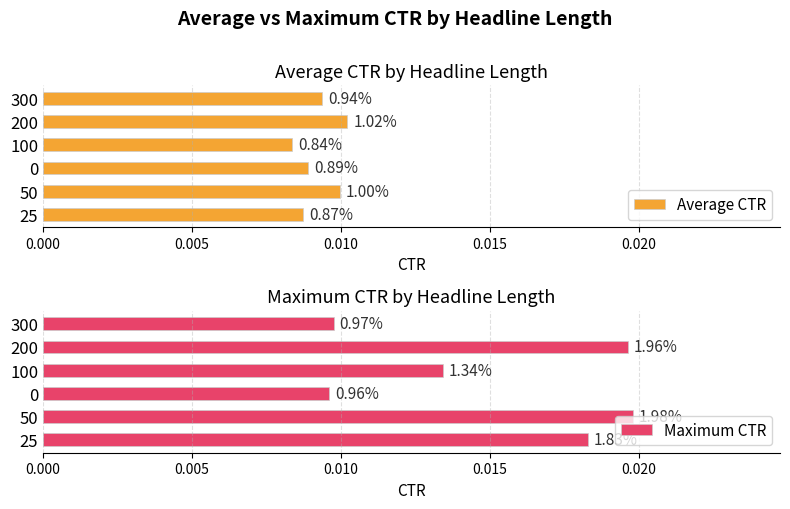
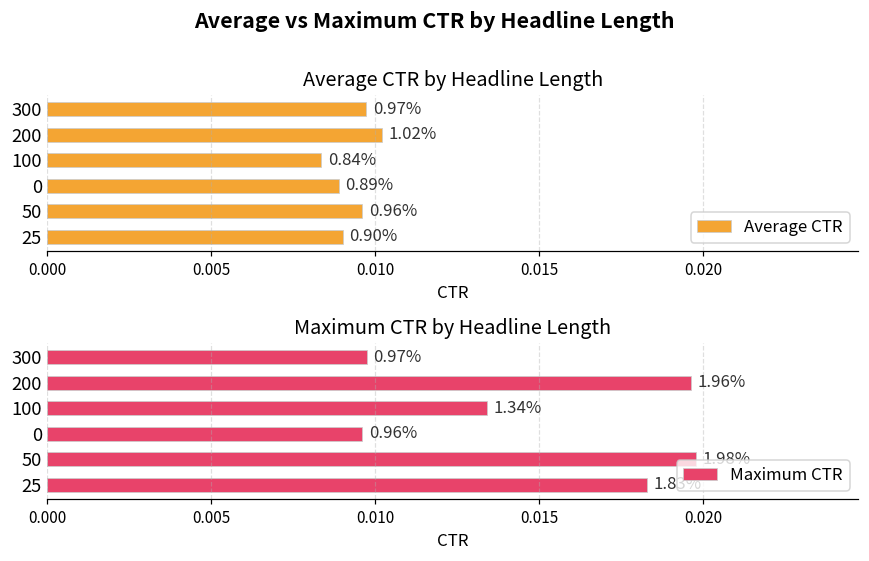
Average CTR by Headline Length, 300: 0.94% -> 0.97%
Average CTR by Headline Length, 50: 1.00% -> 0.96%
Average CTR by Headline Length, 25: 0.87% -> 0.90%
